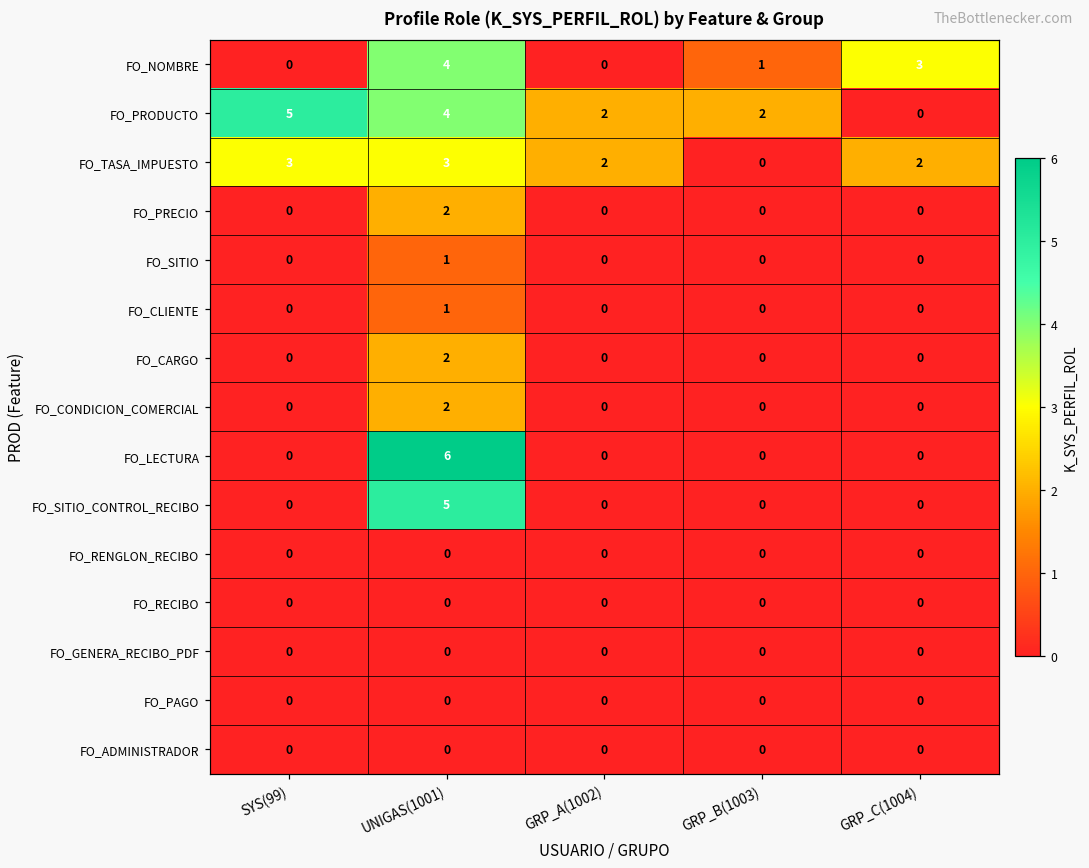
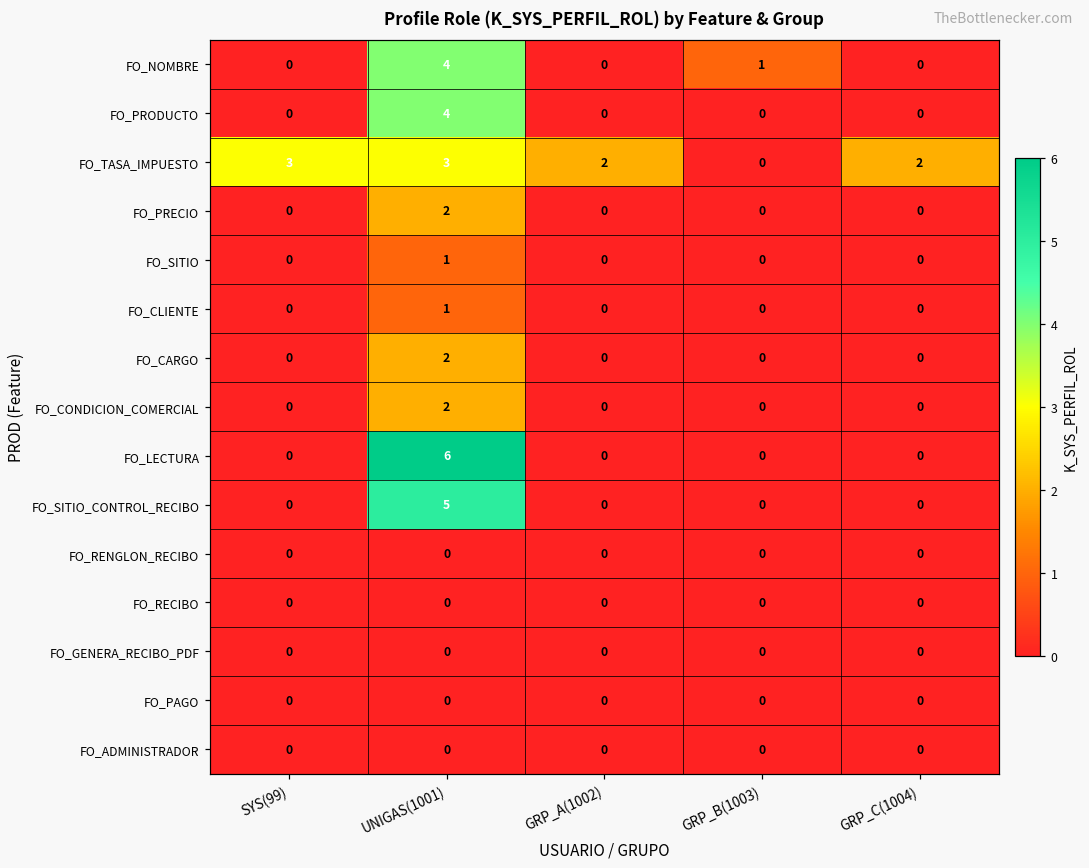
FO_NOMBRE, GRP_C(1004): 3 -> 0
FO_PRODUCTO, SYS(99): 5 -> 0
FO_PRODUCTO, GRP_A(1002): 2 -> 0
FO_PRODUCTO, GRP_B(1003): 2 -> 0
